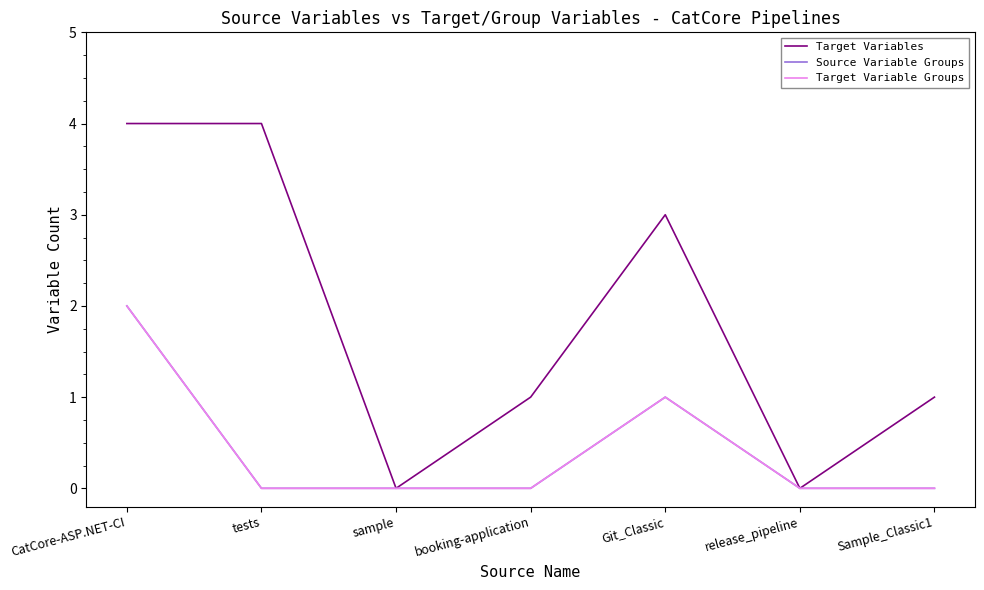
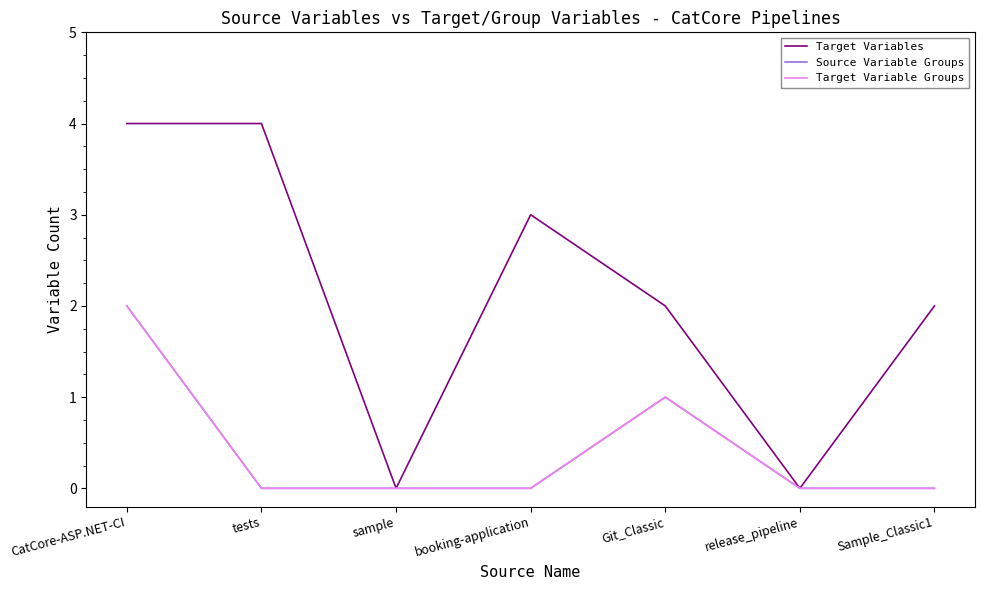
Target Variables, booking-application: 1 -> 3
Target Variables, Git_Classic: 3 -> 2
Target Variables, Sample_Classic1: 1 -> 2
